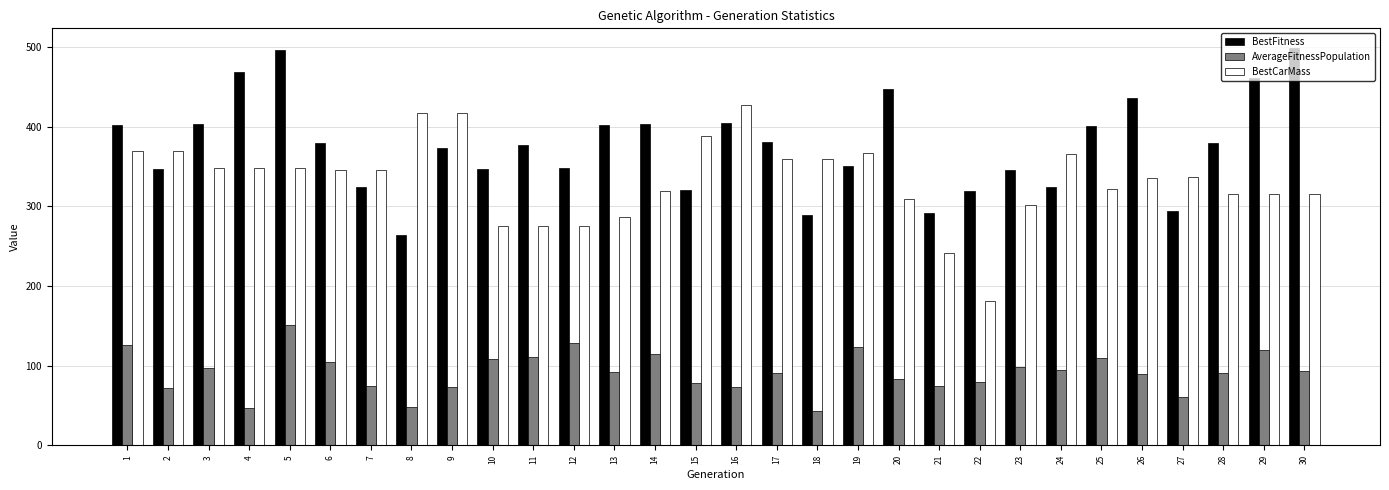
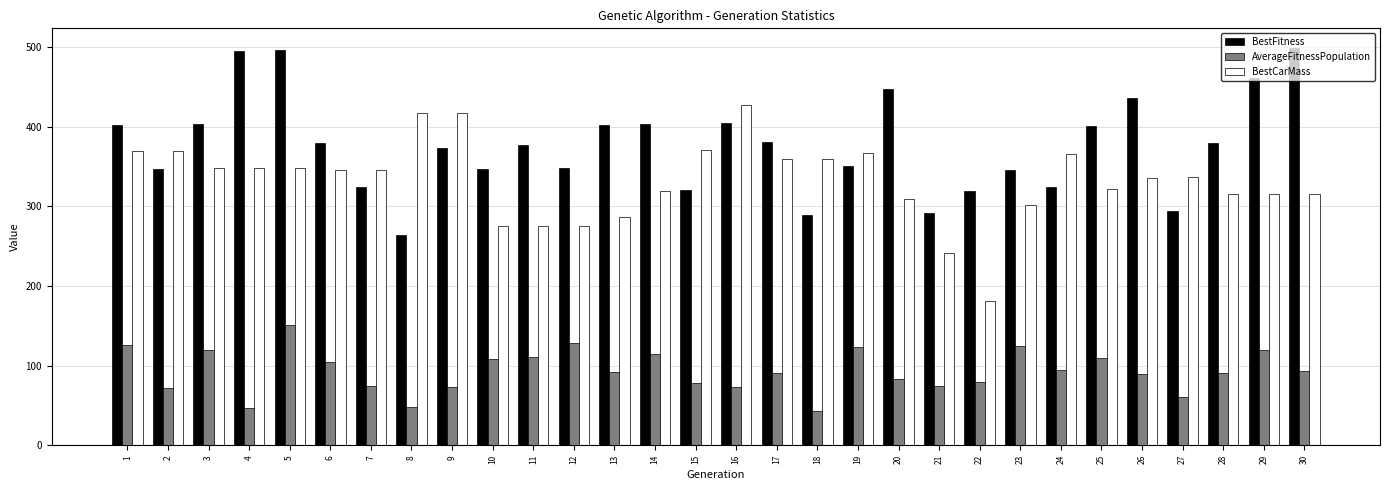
AverageFitnessPopulation, 3: 100 -> 120
BestFitness, 4: 470 -> 490
BestCarMass, 15: 390 -> 370
AverageFitnessPopulation, 23: 100 -> 130
